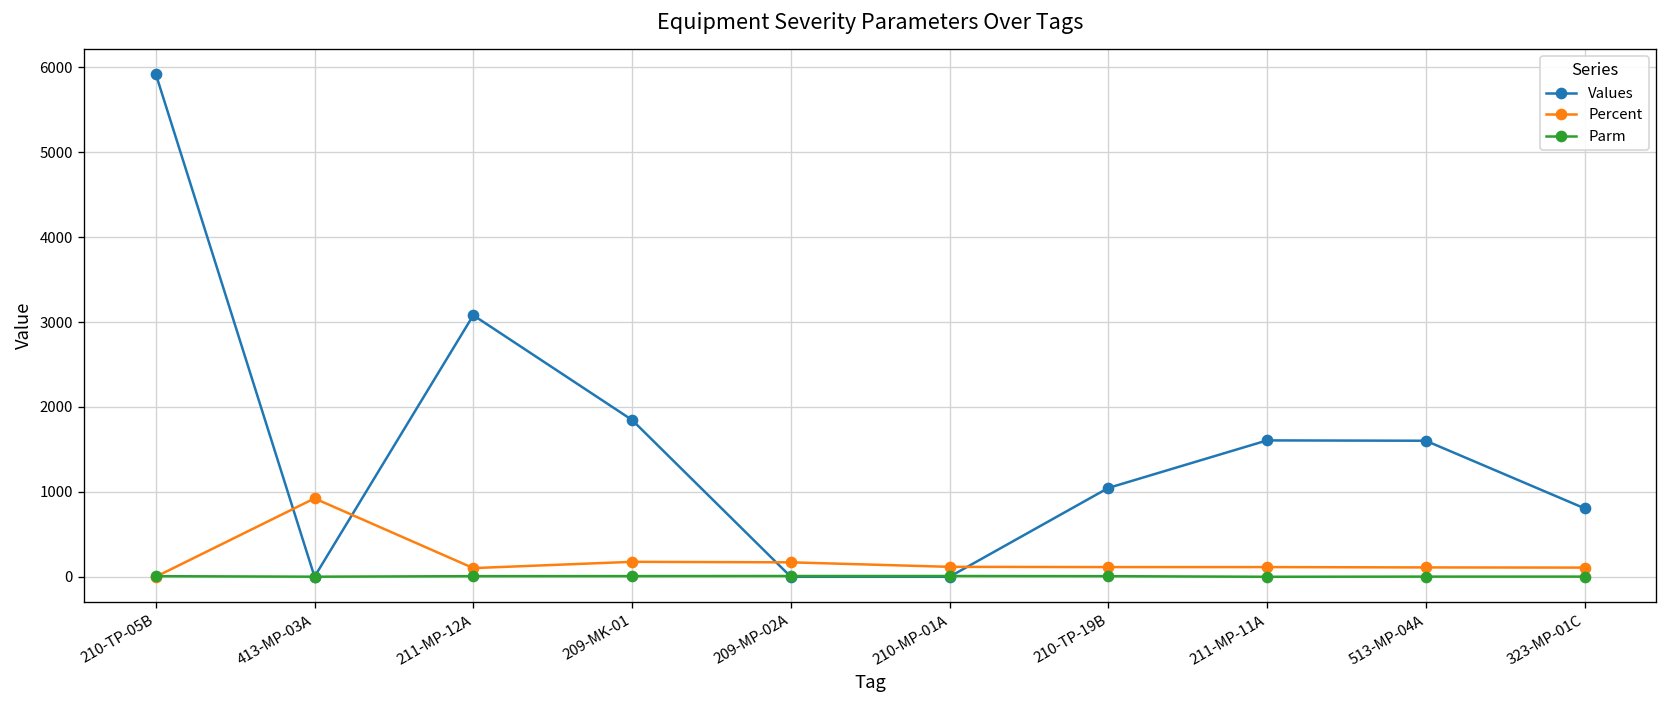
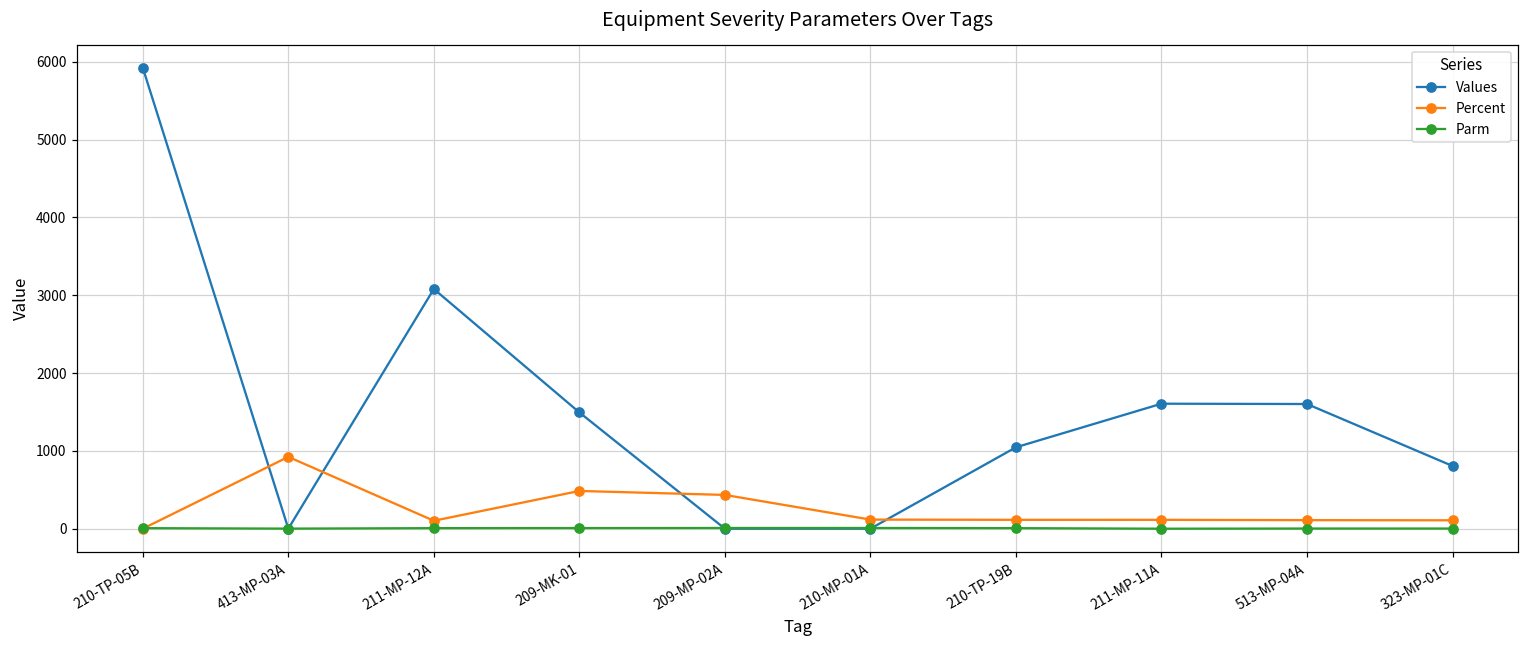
Values, 209-MK-01: 1800 -> 1500
Percent, 209-MK-01: 200 -> 500
Percent, 209-MP-02A: 200 -> 400
